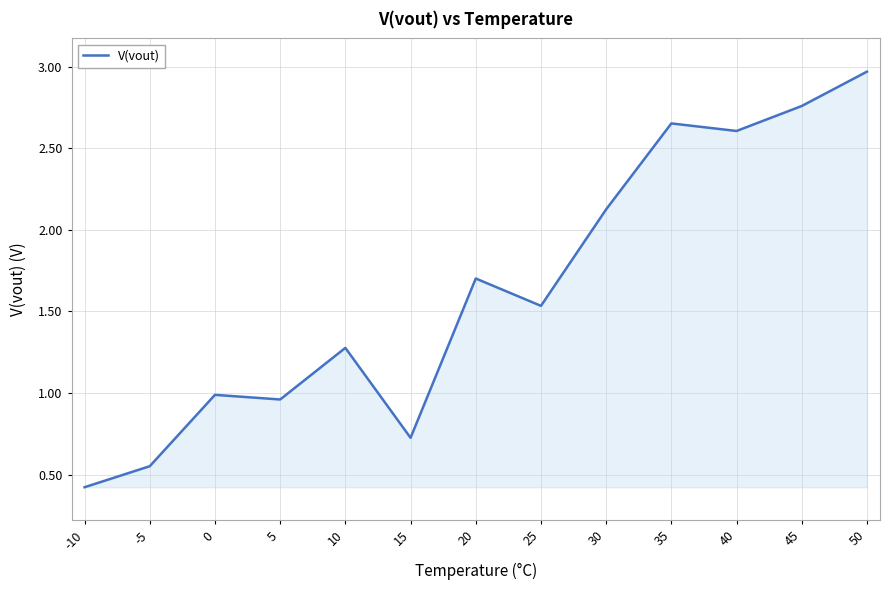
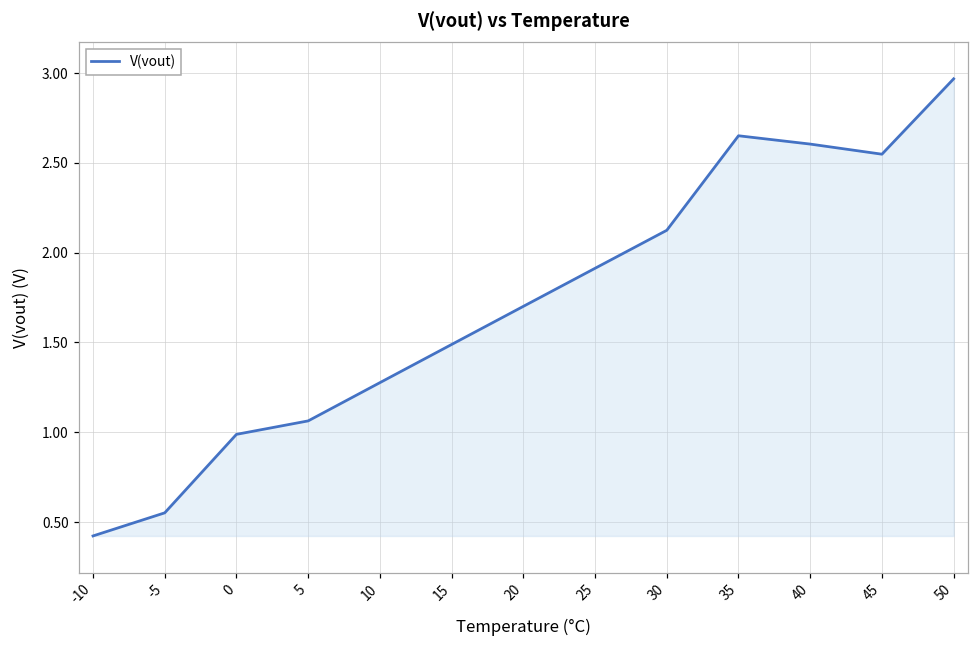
5: 0.96 -> 1.06
15: 0.73 -> 1.49
25: 1.53 -> 1.91
45: 2.76 -> 2.55
